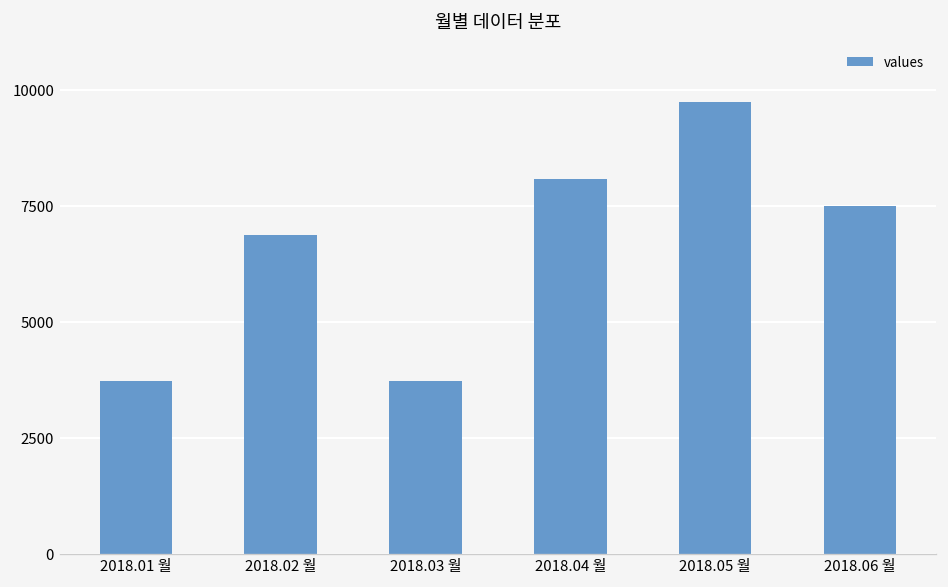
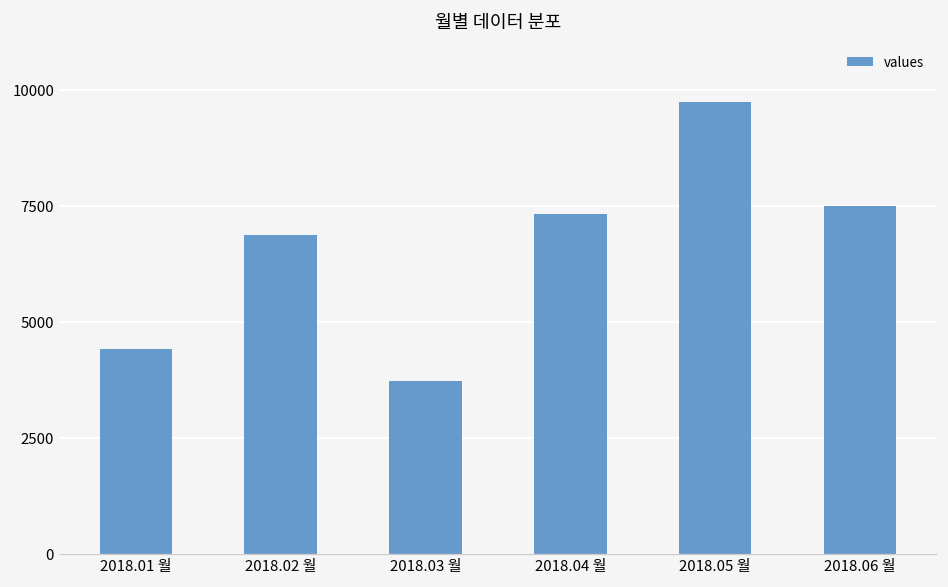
2018.01 월: 3700 -> 4400
2018.04 월: 8100 -> 7300
